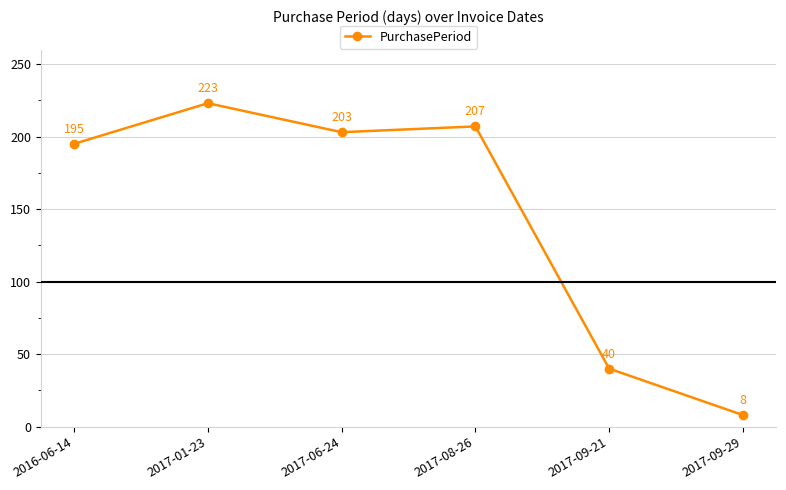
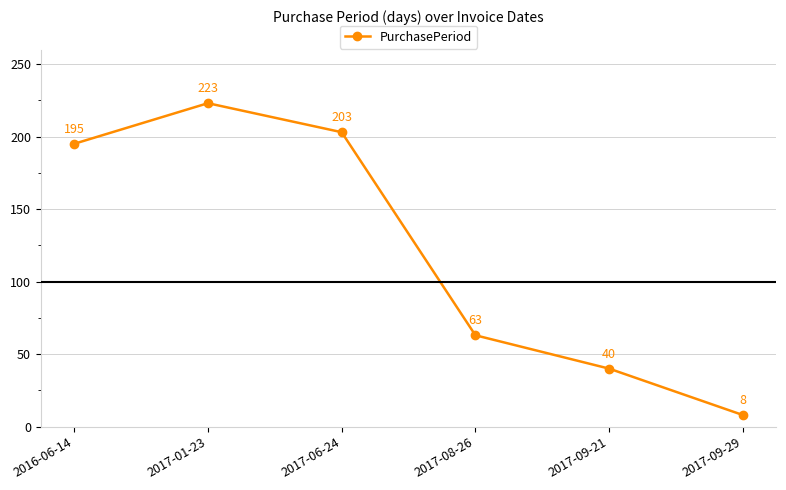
2017-08-26: 207 -> 63
